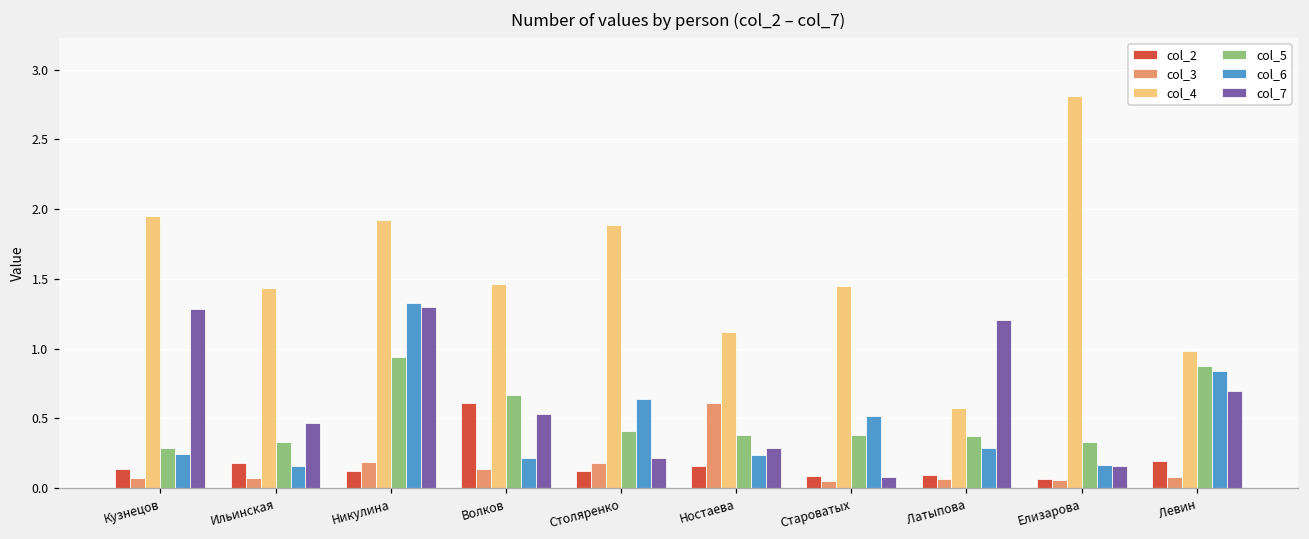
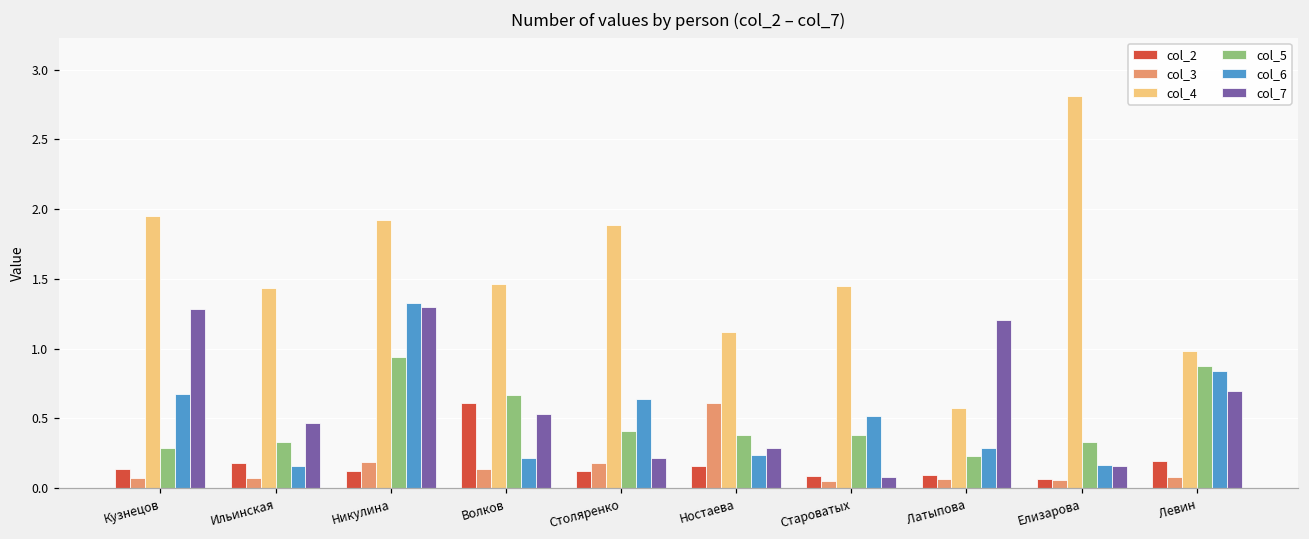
col_6, Кузнецов: 0.25 -> 0.67
col_5, Латыпова: 0.37 -> 0.23
